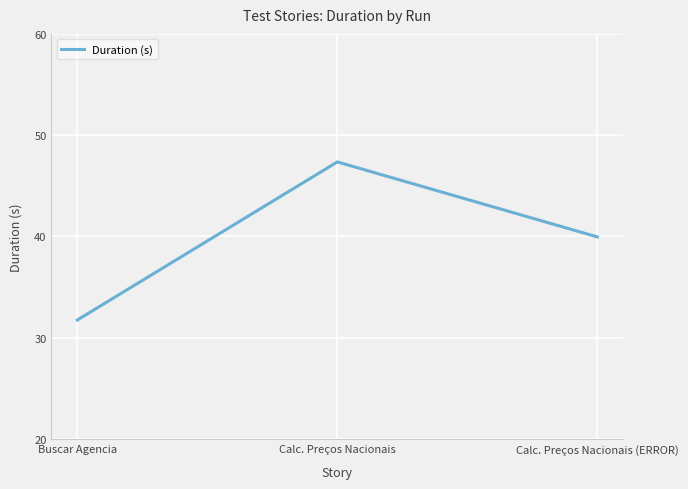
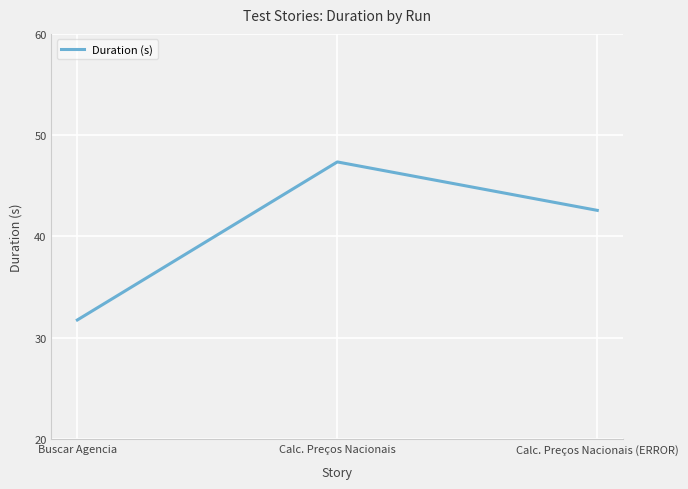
Calc. Preços Nacionais (ERROR): 40.0 -> 42.6
